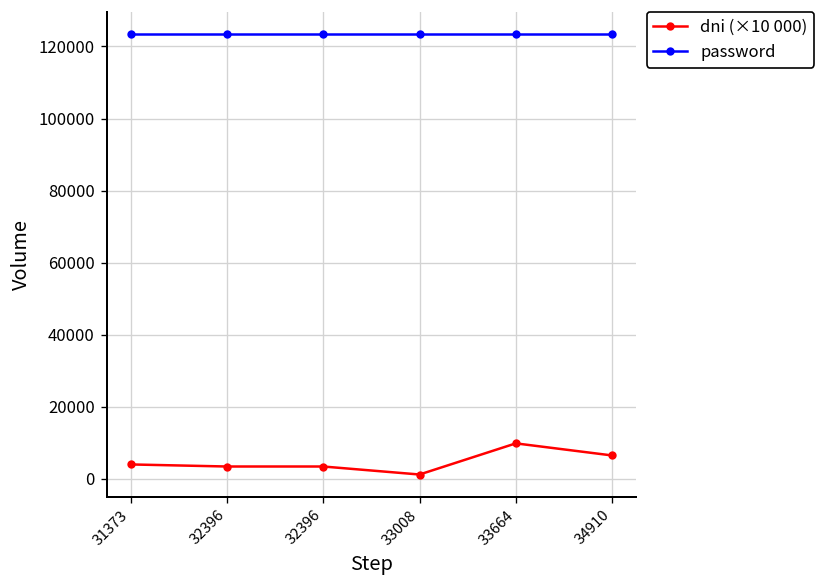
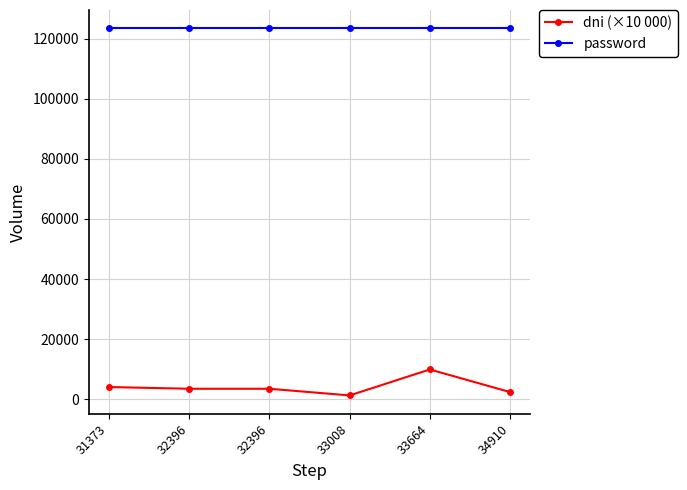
dni (×10 000), 34910: 7000 -> 2000
